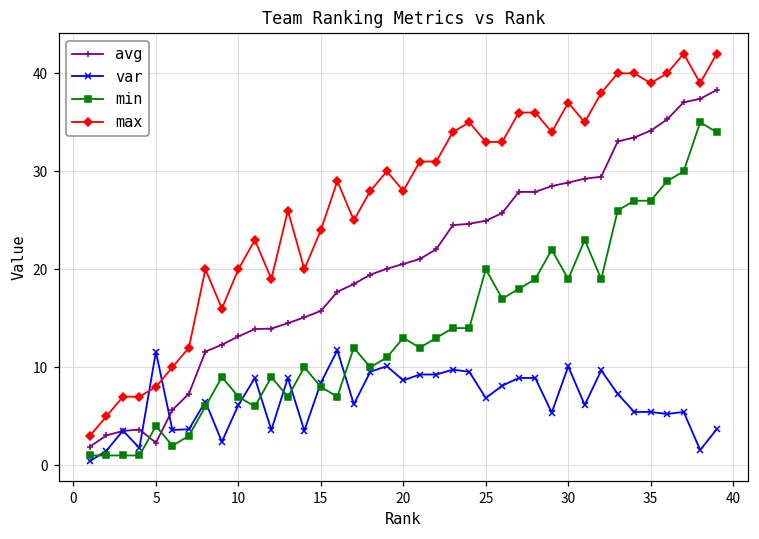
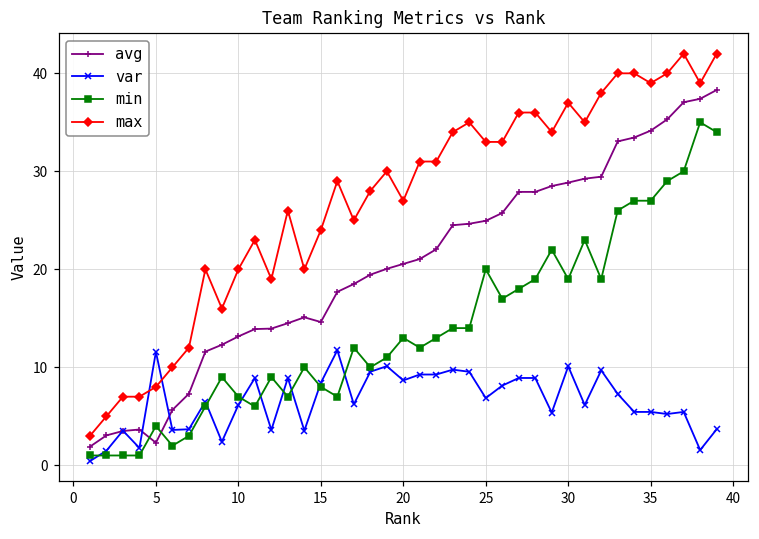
avg, 15: 16 -> 15
max, 20: 28 -> 27
